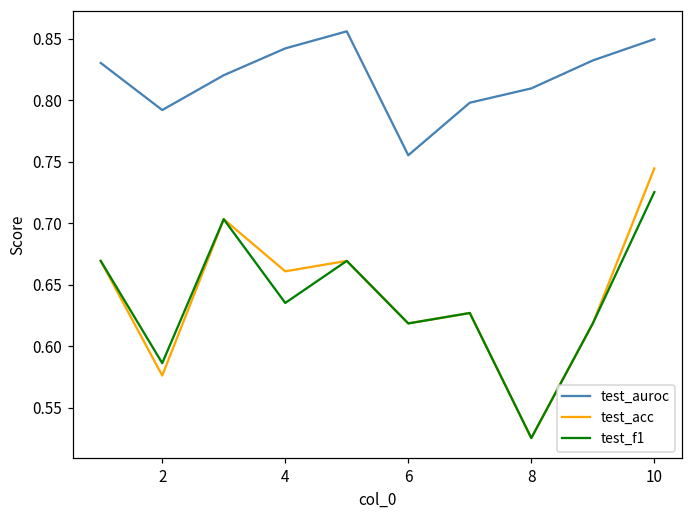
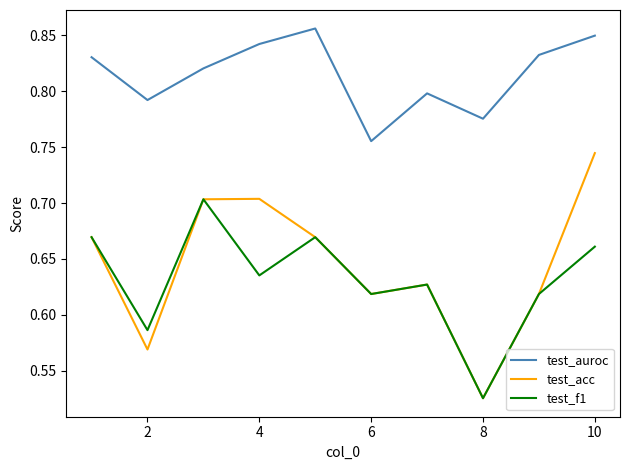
test_acc, 2: 0.576 -> 0.569
test_acc, 4: 0.661 -> 0.704
test_auroc, 8: 0.810 -> 0.775
test_f1, 10: 0.725 -> 0.661
